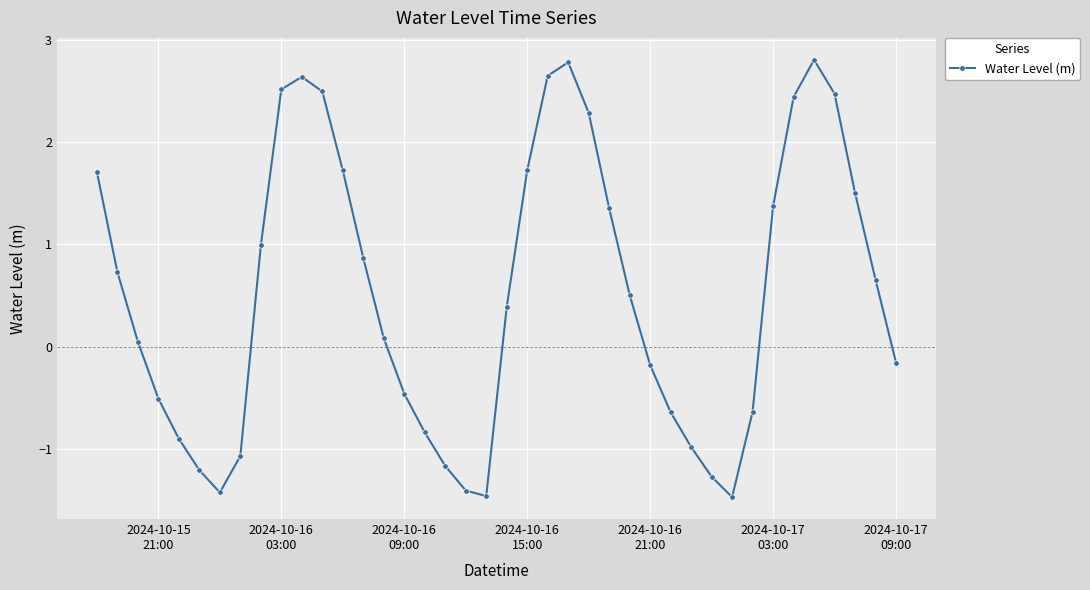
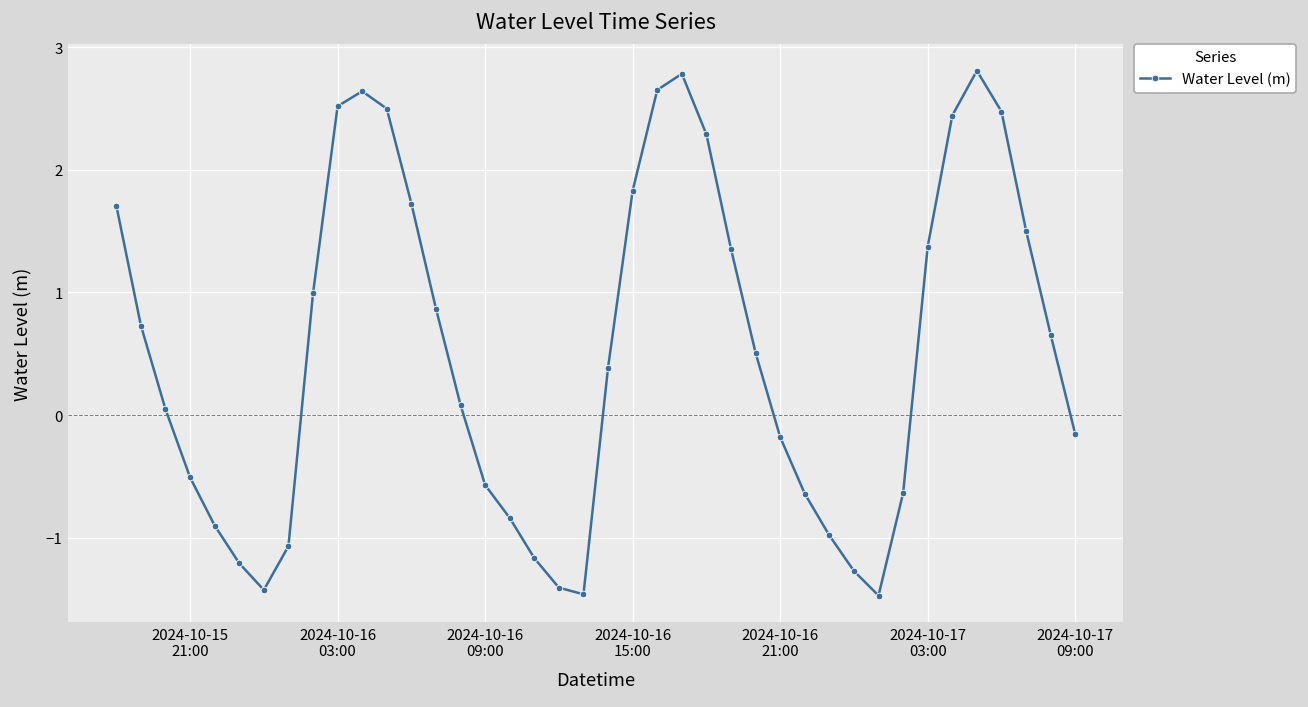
2024-10-16 09:00: -0.46 -> -0.57
2024-10-16 15:00: 1.73 -> 1.83
